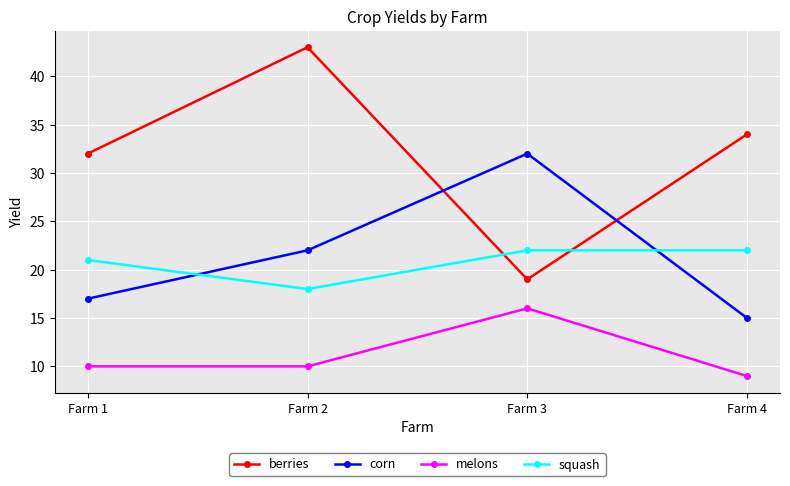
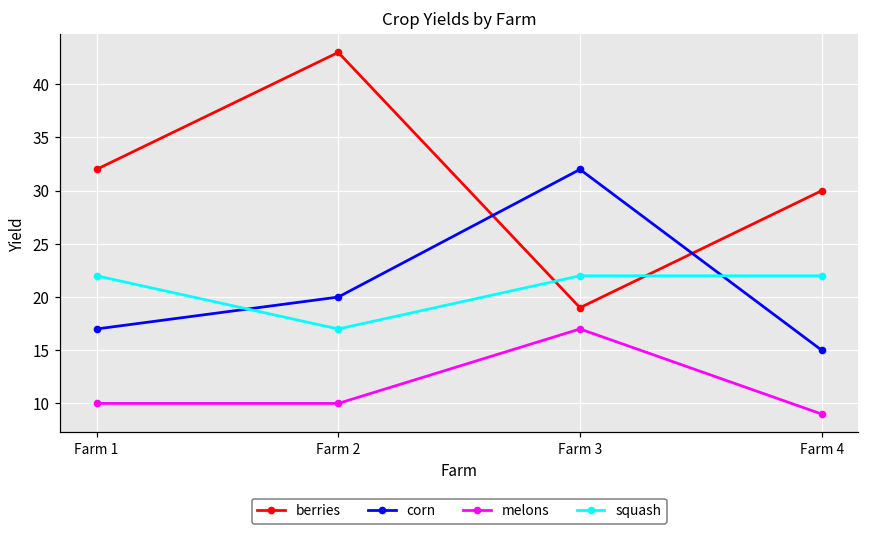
squash, Farm 1: 21 -> 22
corn, Farm 2: 22 -> 20
squash, Farm 2: 18 -> 17
melons, Farm 3: 16 -> 17
berries, Farm 4: 34 -> 30
